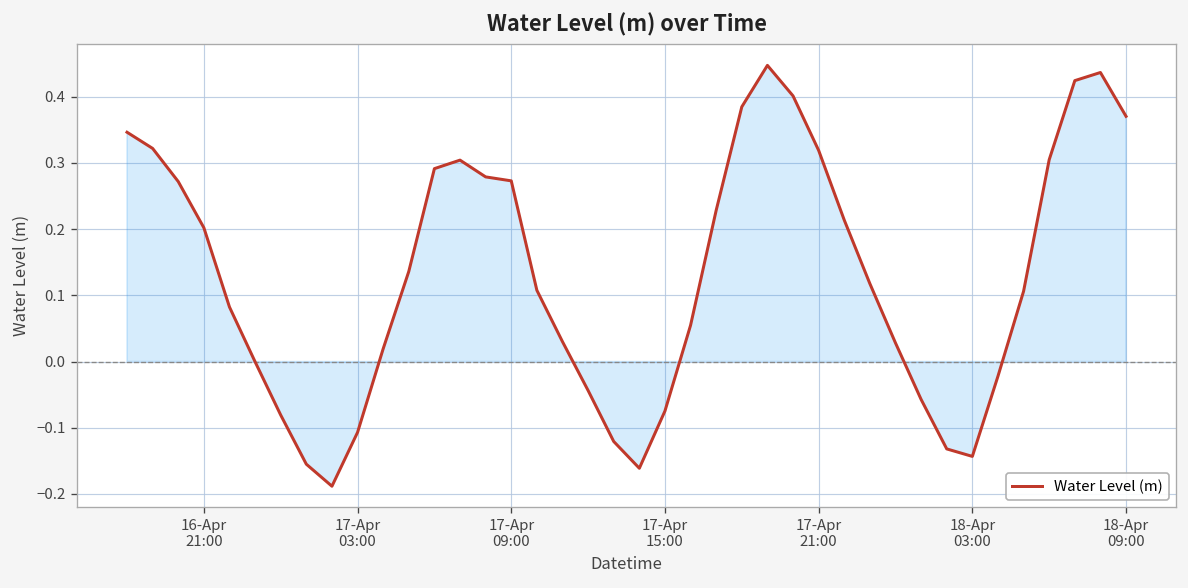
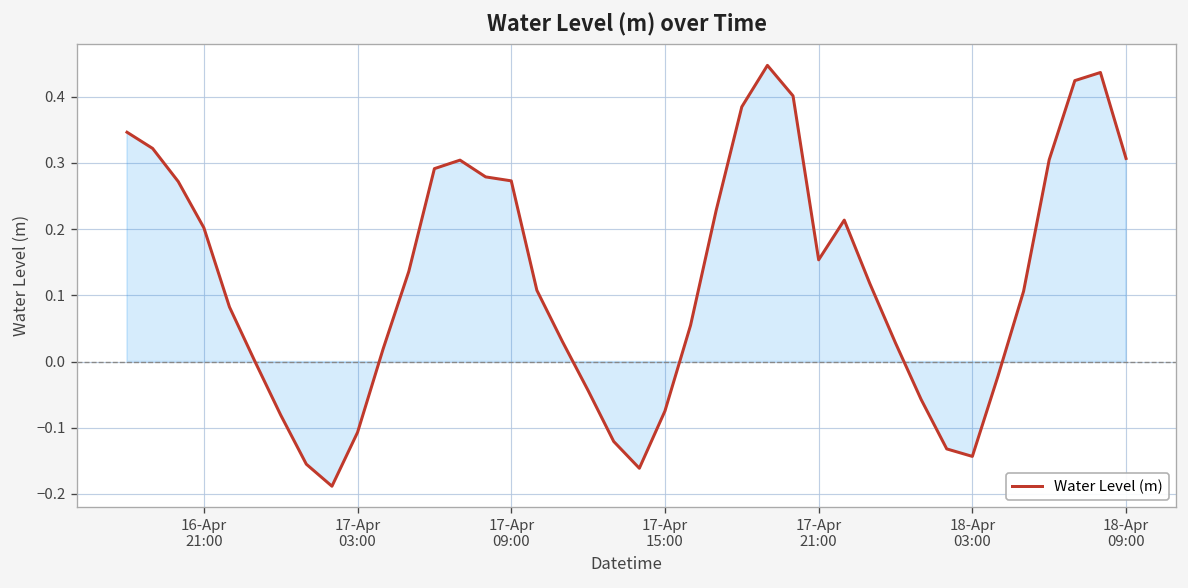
17-Apr 21:00: 0.32 -> 0.15
18-Apr 09:00: 0.37 -> 0.31
